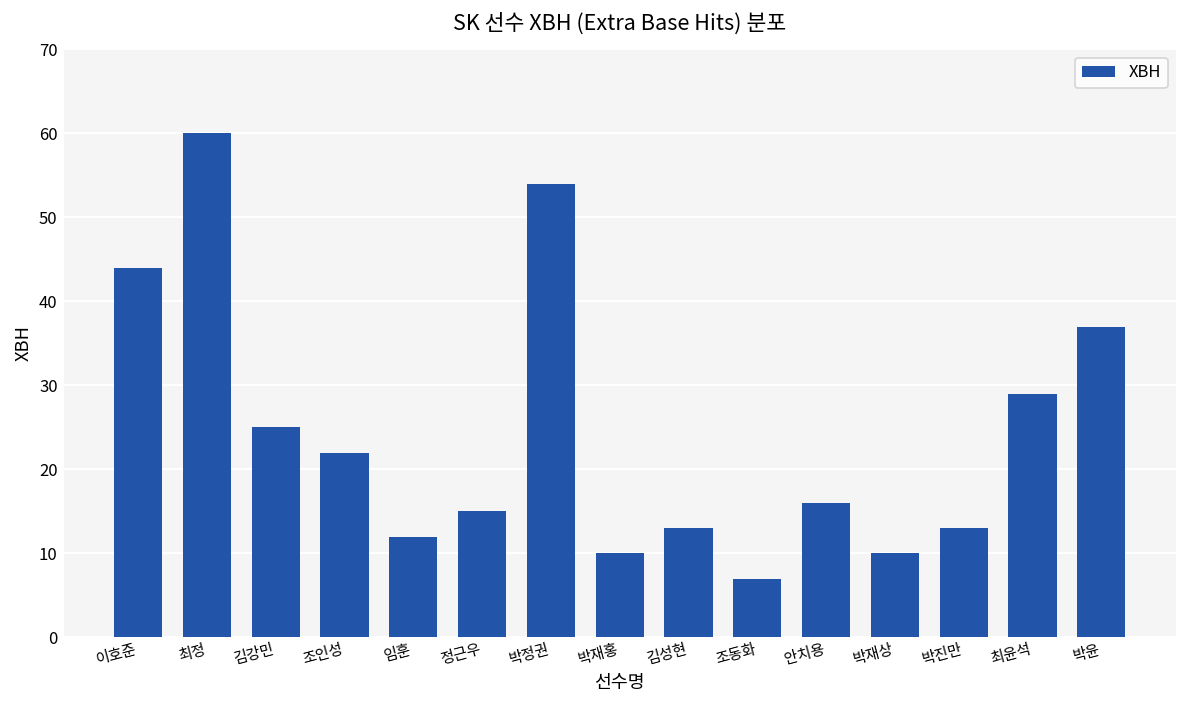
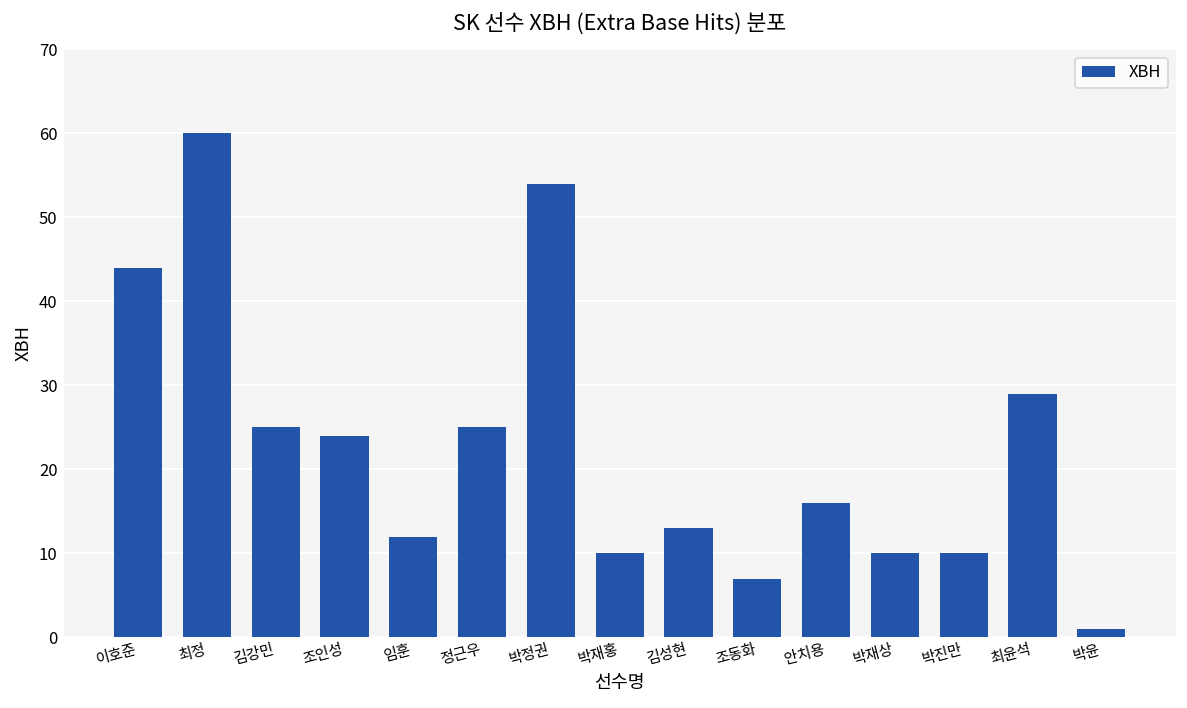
조인성: 22 -> 24
정근우: 15 -> 25
박진만: 13 -> 10
박윤: 37 -> 1
